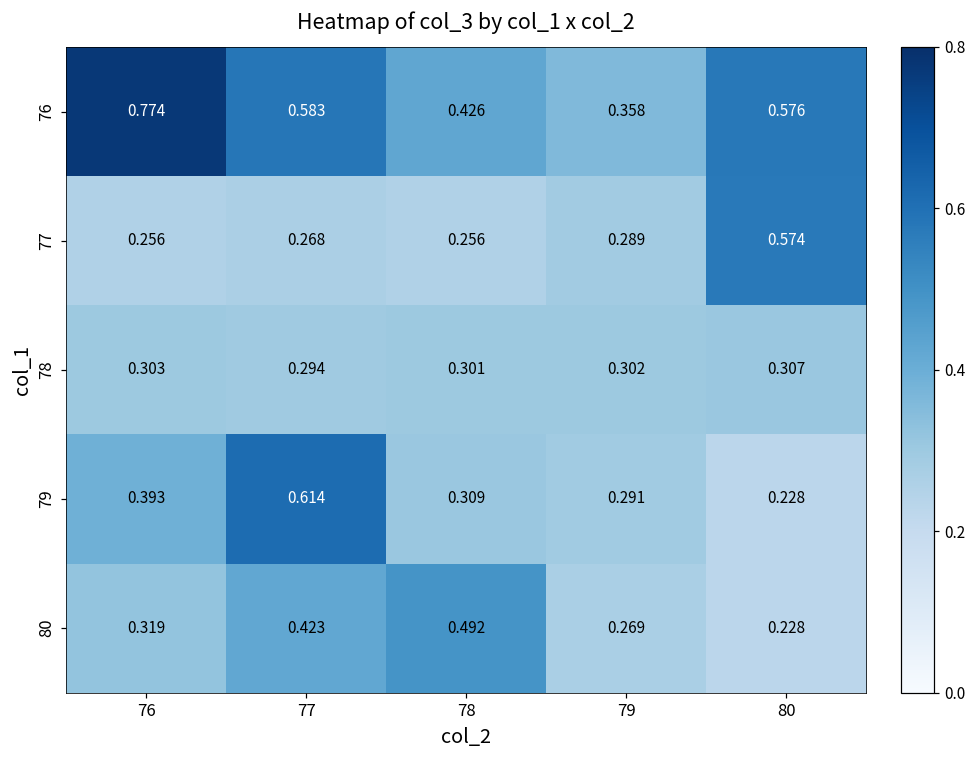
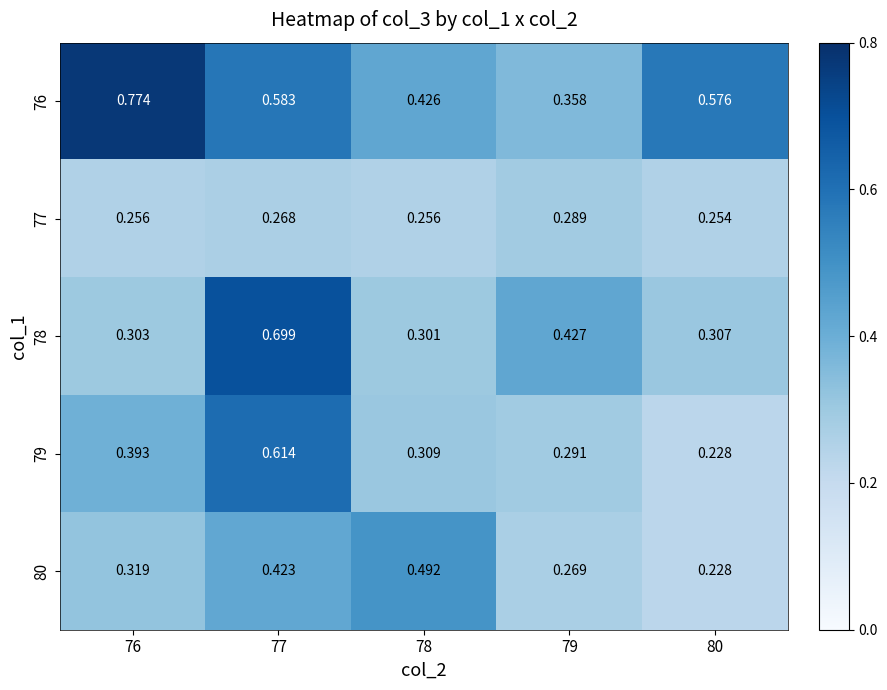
77, 80: 0.574 -> 0.254
78, 77: 0.294 -> 0.699
78, 79: 0.302 -> 0.427
